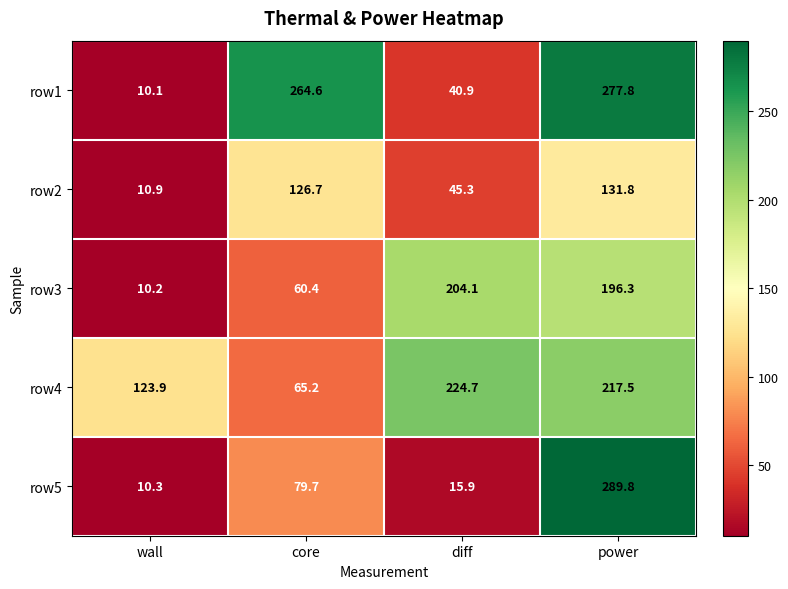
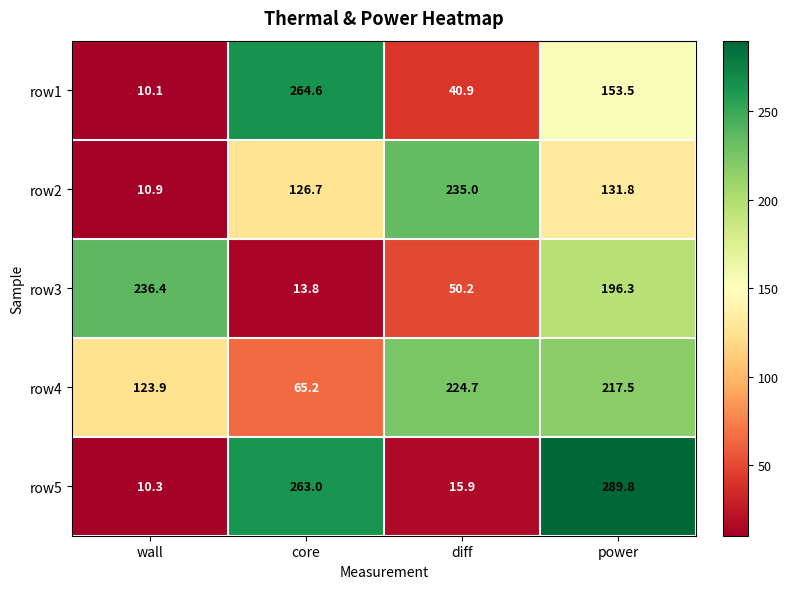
row1, power: 277.8 -> 153.5
row2, diff: 45.3 -> 235.0
row3, wall: 10.2 -> 236.4
row3, core: 60.4 -> 13.8
row3, diff: 204.1 -> 50.2
row5, core: 79.7 -> 263.0
